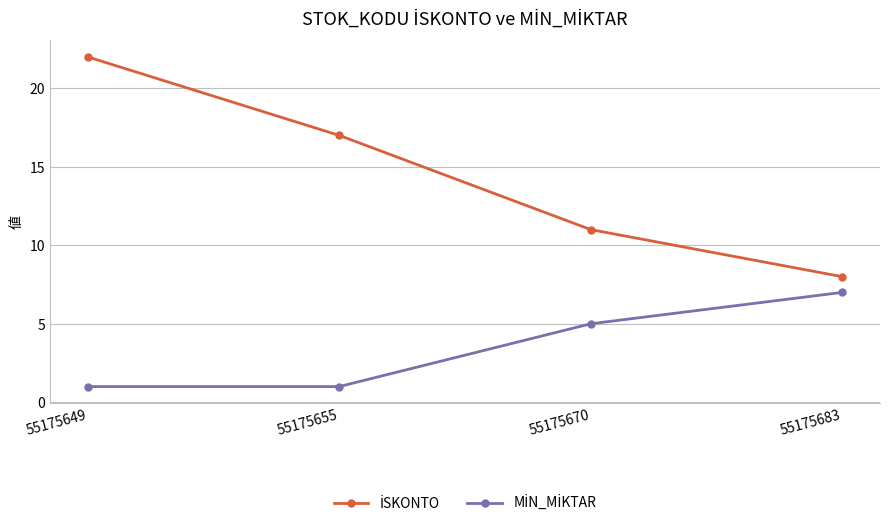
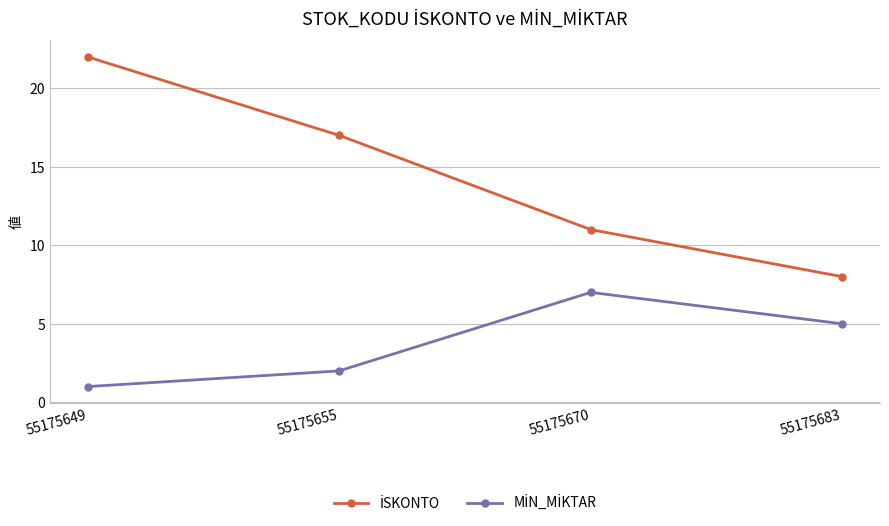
MİN_MİKTAR, 55175655: 1 -> 2
MİN_MİKTAR, 55175670: 5 -> 7
MİN_MİKTAR, 55175683: 7 -> 5
